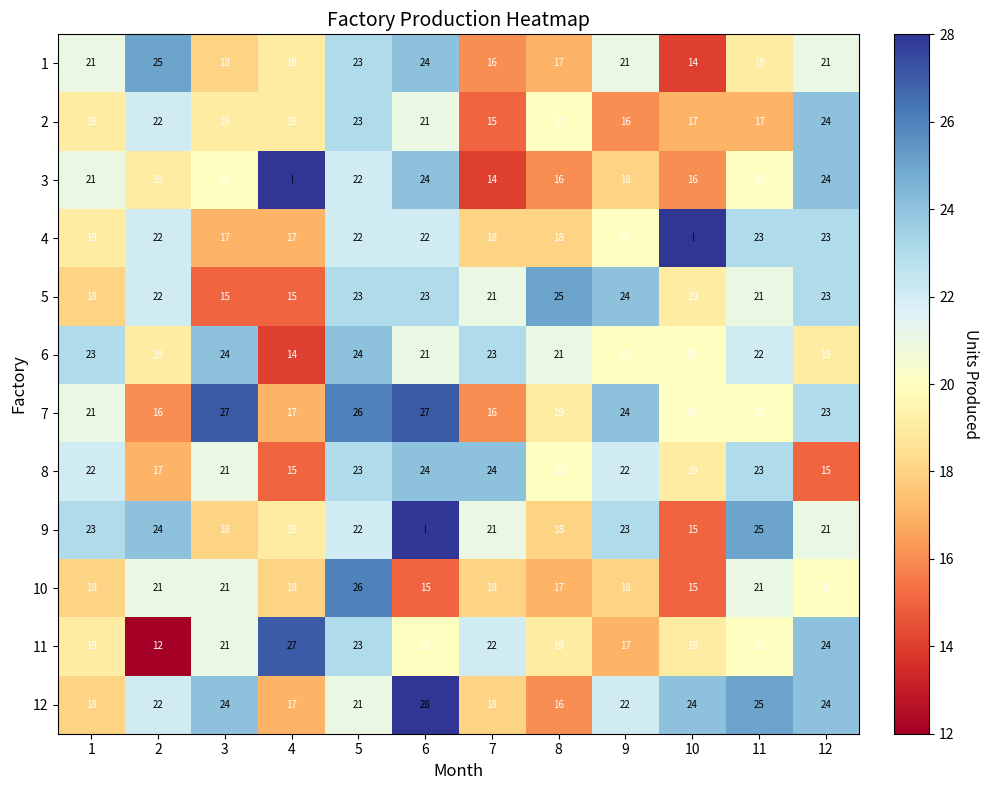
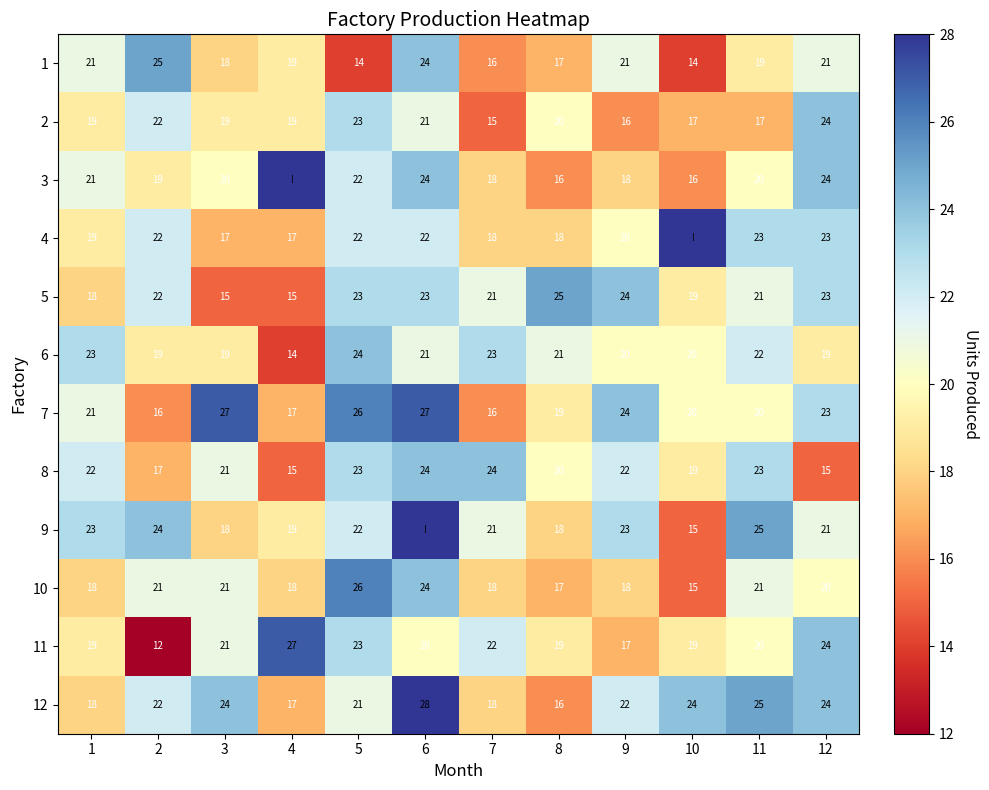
1, 5: 23 -> 14
3, 7: 14 -> 18
6, 3: 24 -> 19
10, 6: 15 -> 24
